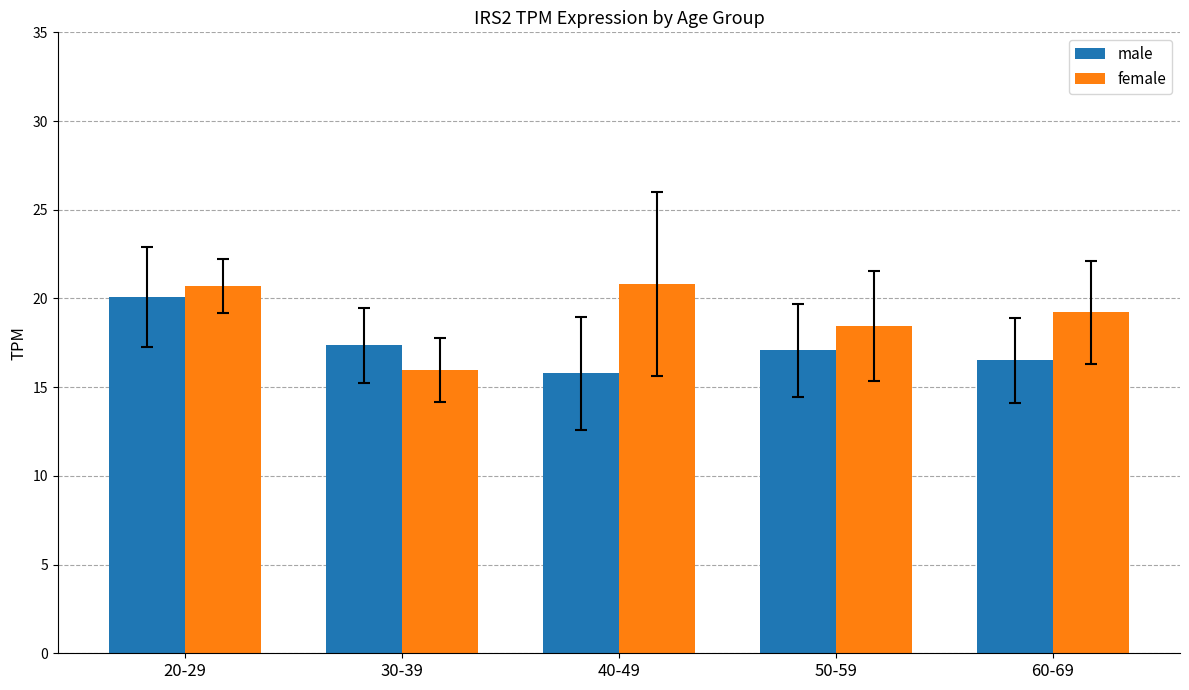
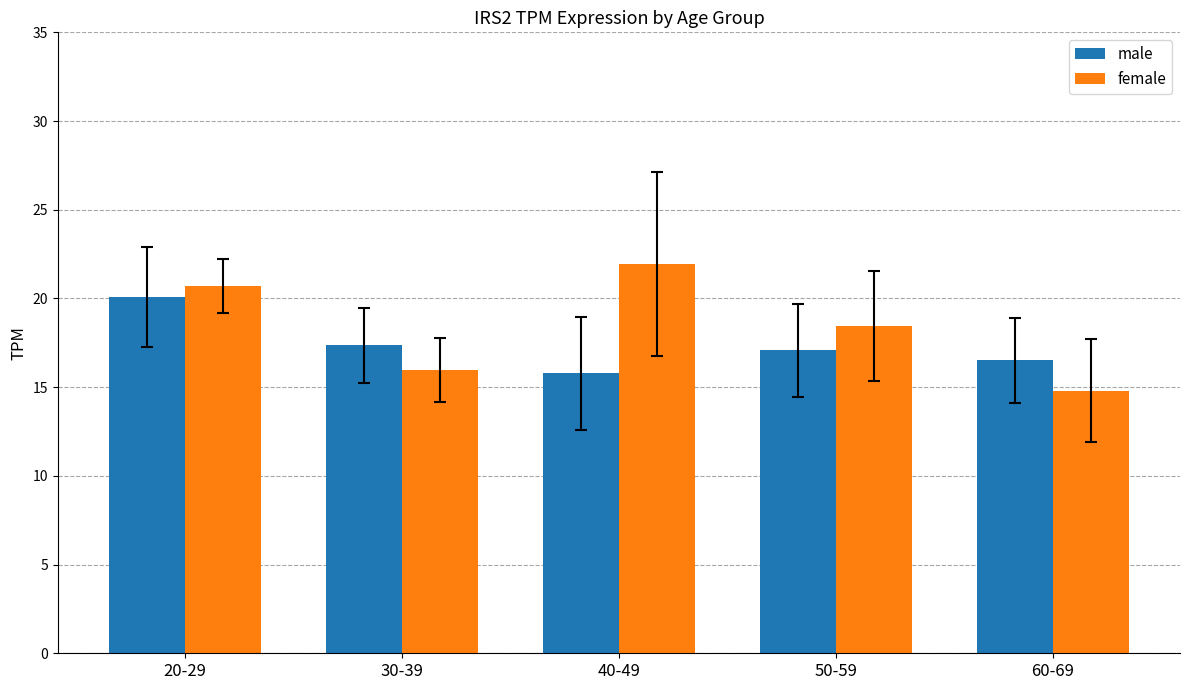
female, 40-49: 20.8 -> 21.9
female, 60-69: 19.2 -> 14.8
